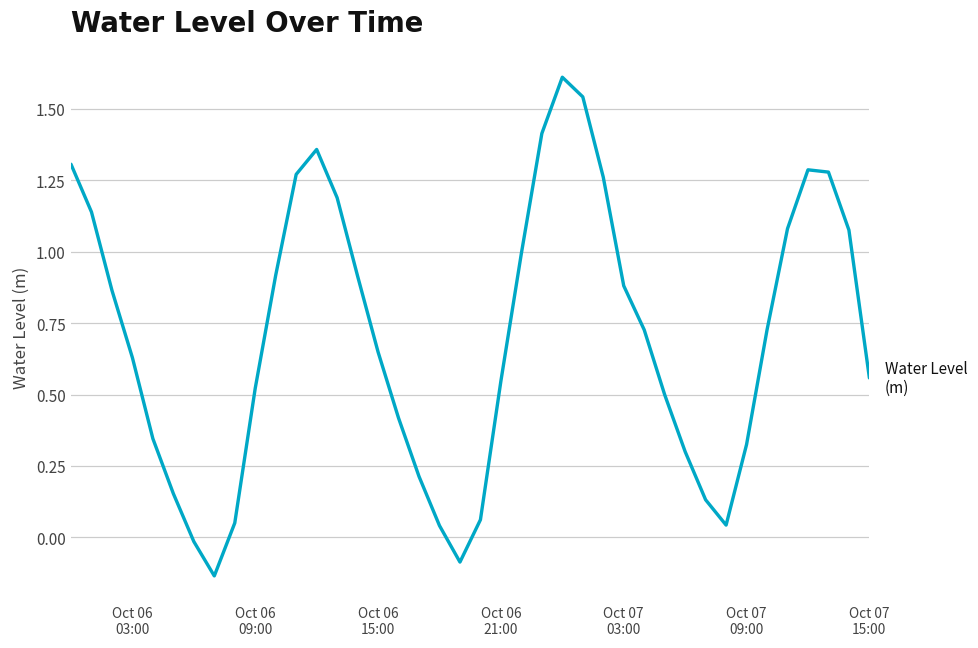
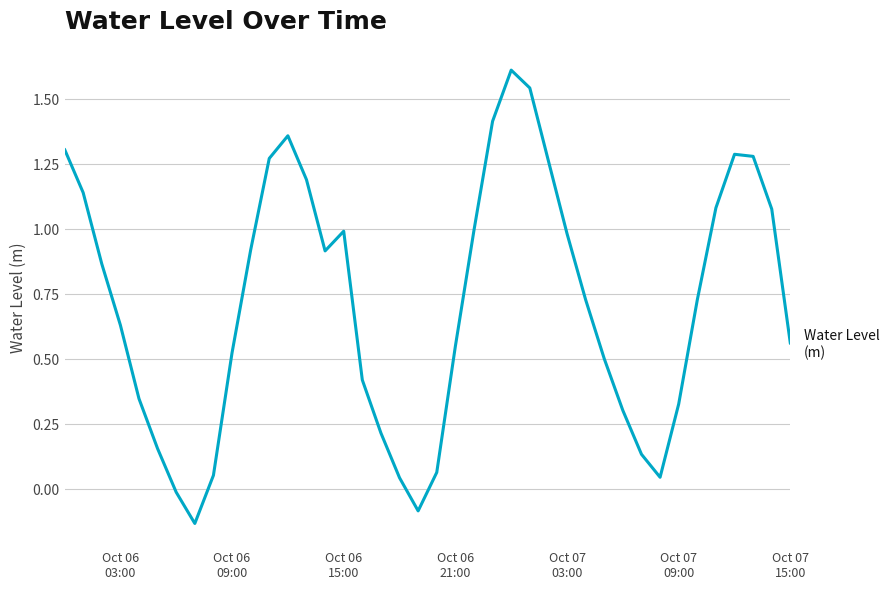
Oct 06 15:00: 0.65 -> 0.99
Oct 07 03:00: 0.88 -> 0.98
